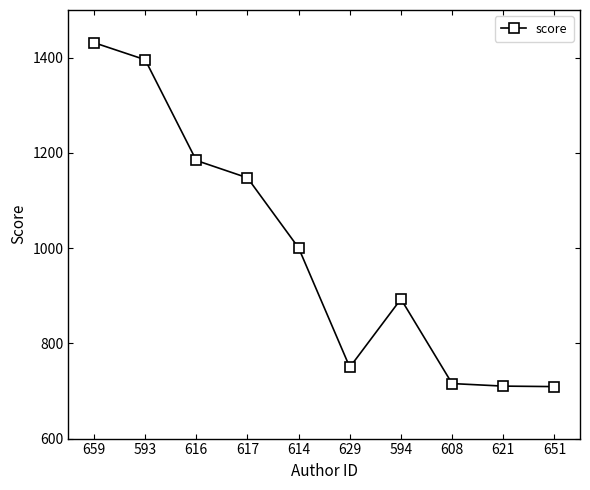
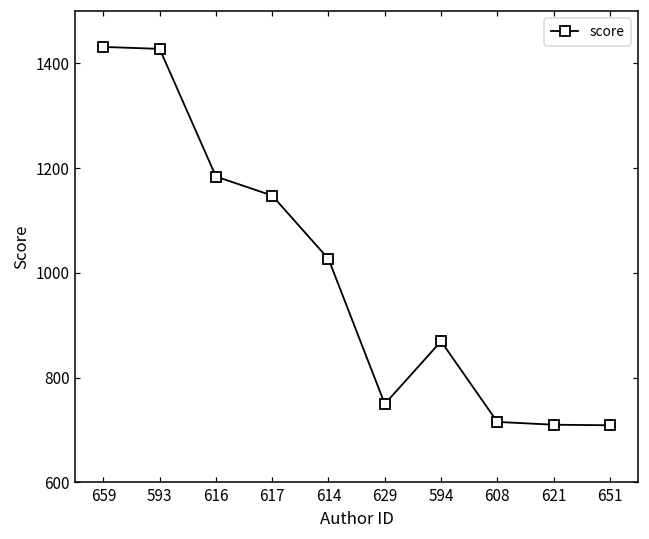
593: 1400 -> 1430
614: 1000 -> 1030
594: 890 -> 870
